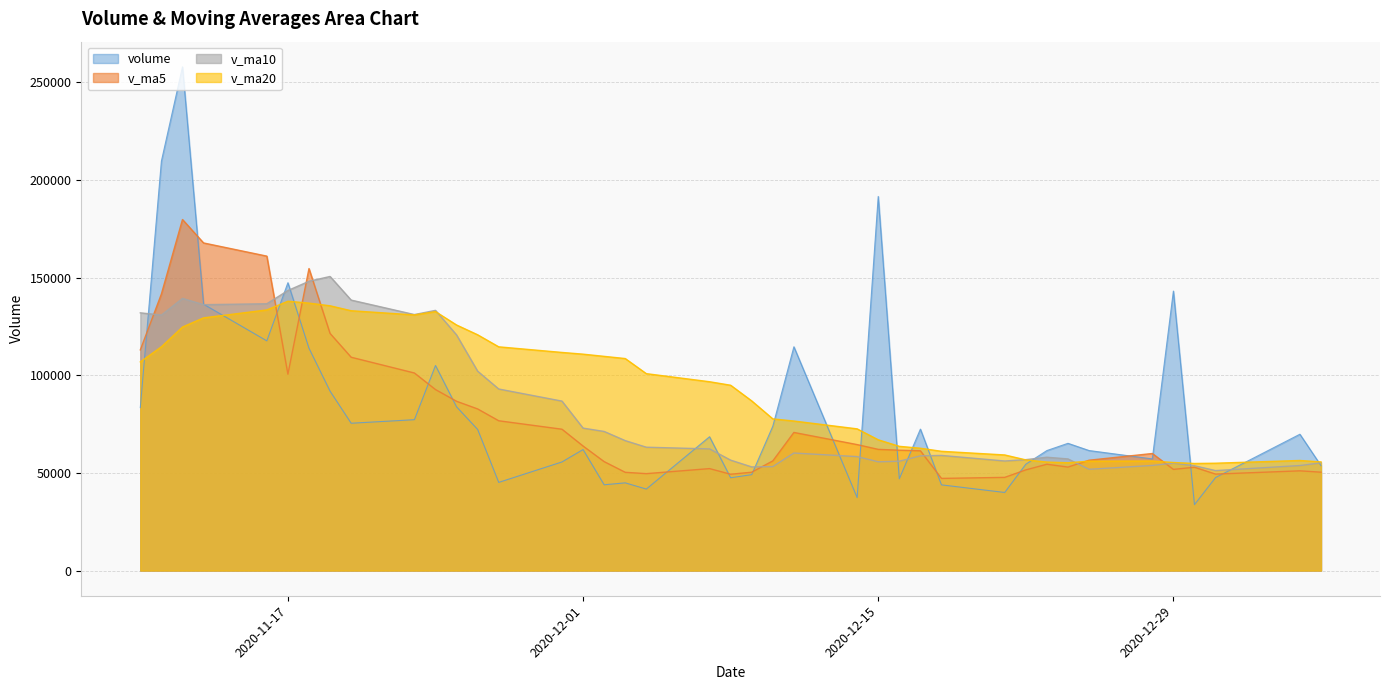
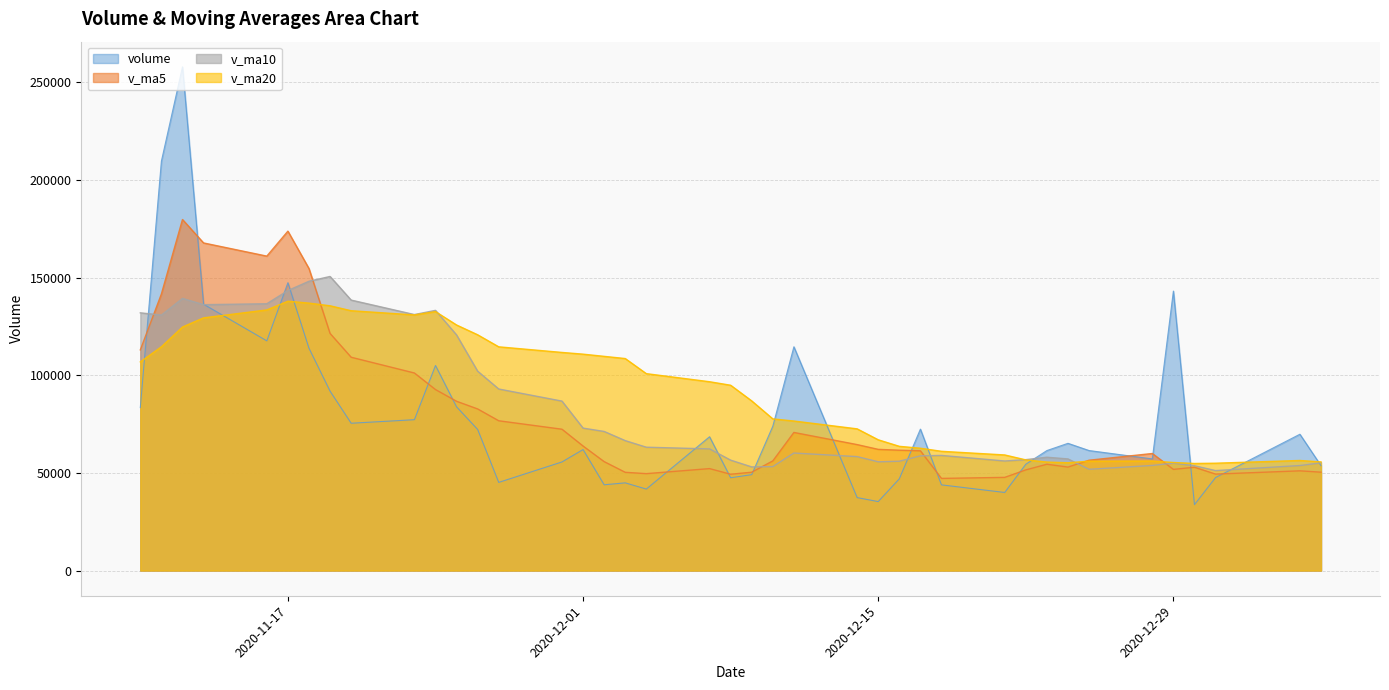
v_ma5, 2020-11-17: 101000 -> 174000
volume, 2020-12-15: 192000 -> 35000
